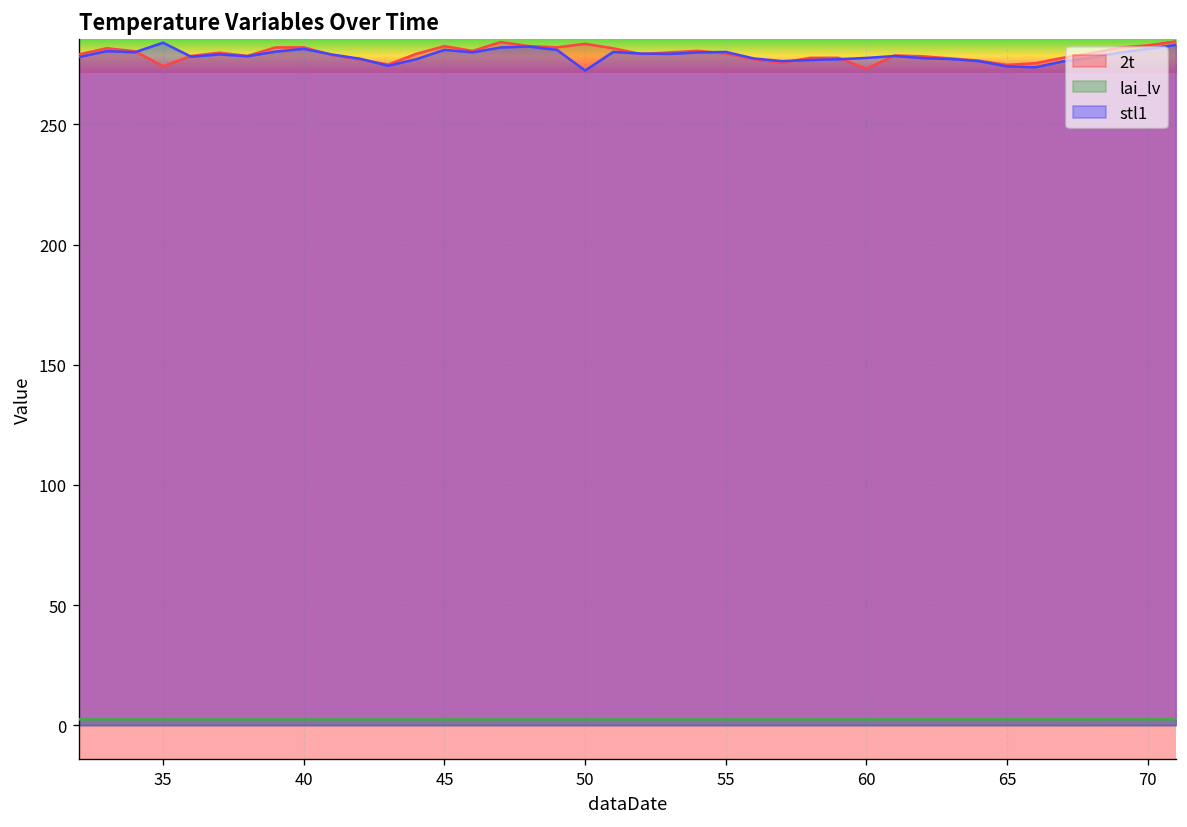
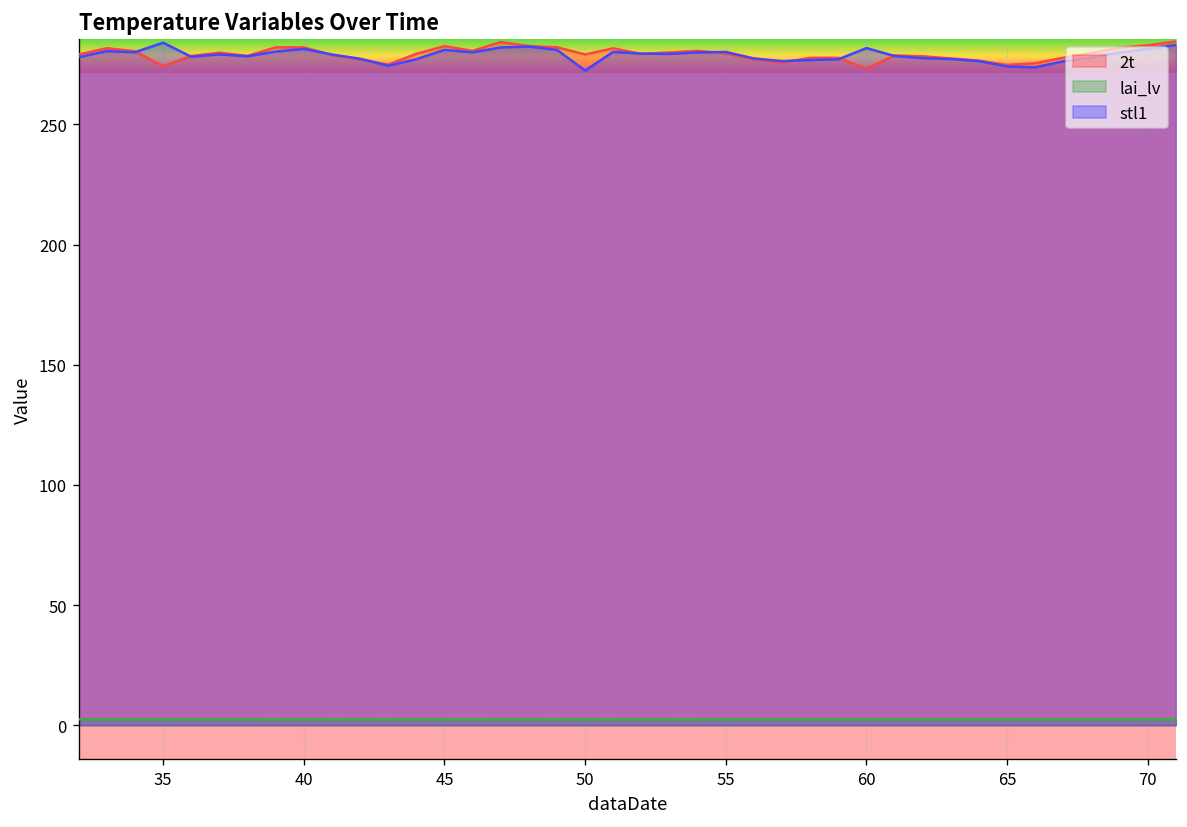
2t, 50: 284 -> 279
stl1, 60: 278 -> 282
